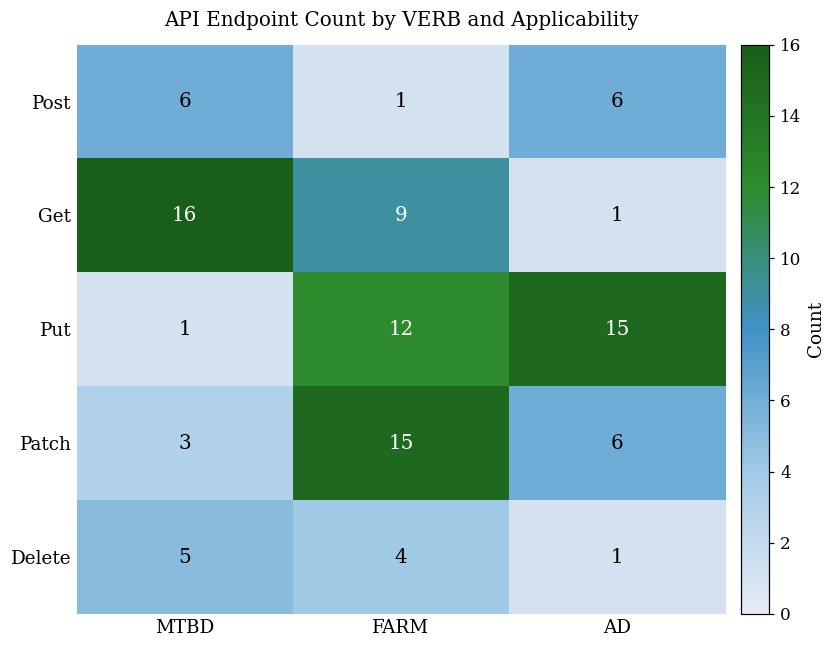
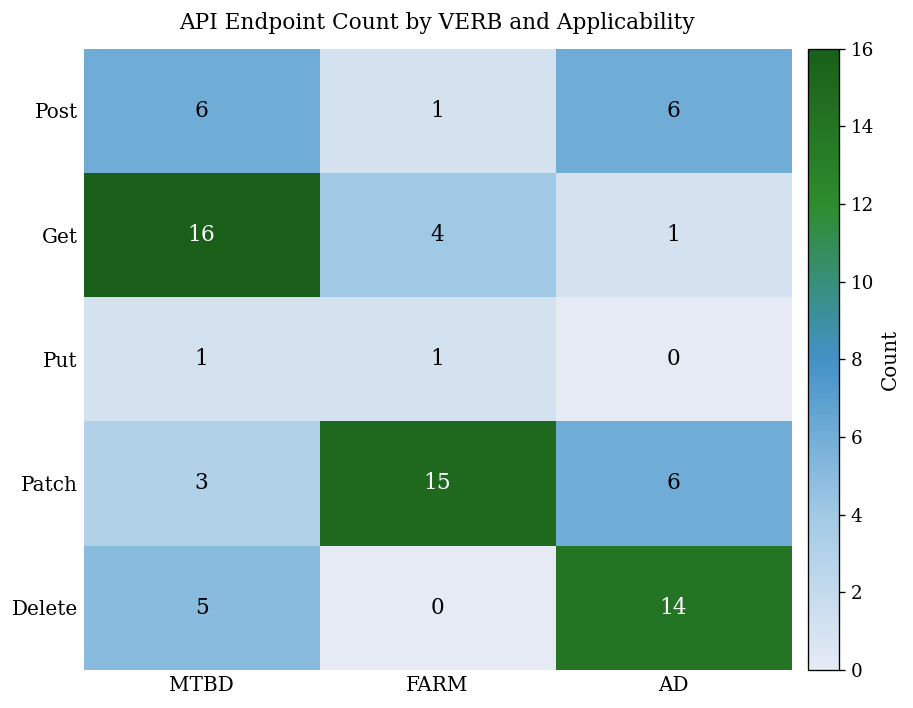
Get, FARM: 9 -> 4
Put, FARM: 12 -> 1
Put, AD: 15 -> 0
Delete, FARM: 4 -> 0
Delete, AD: 1 -> 14
